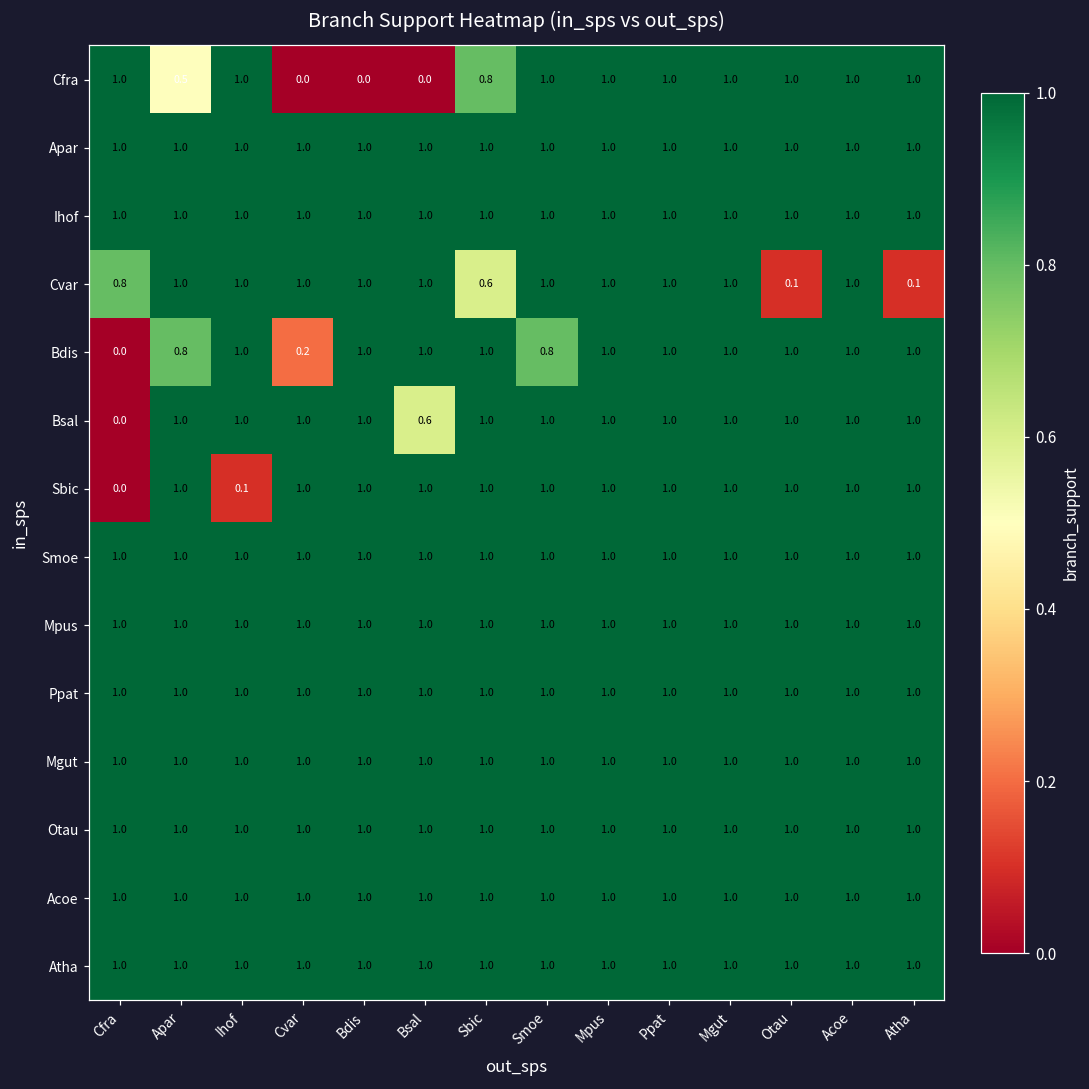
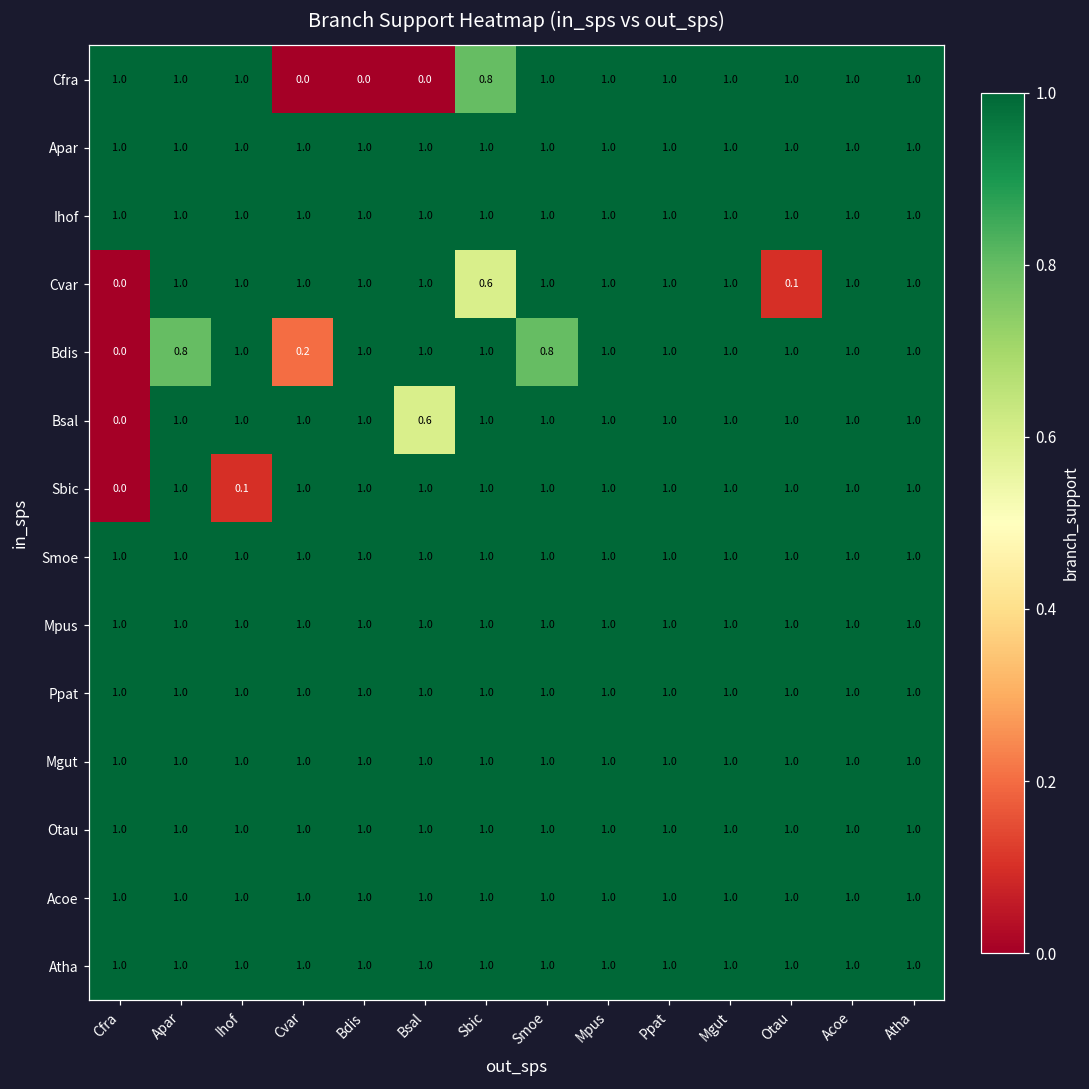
Cfra, Apar: 0.5 -> 1.0
Cvar, Cfra: 0.8 -> 0.0
Cvar, Atha: 0.1 -> 1.0
